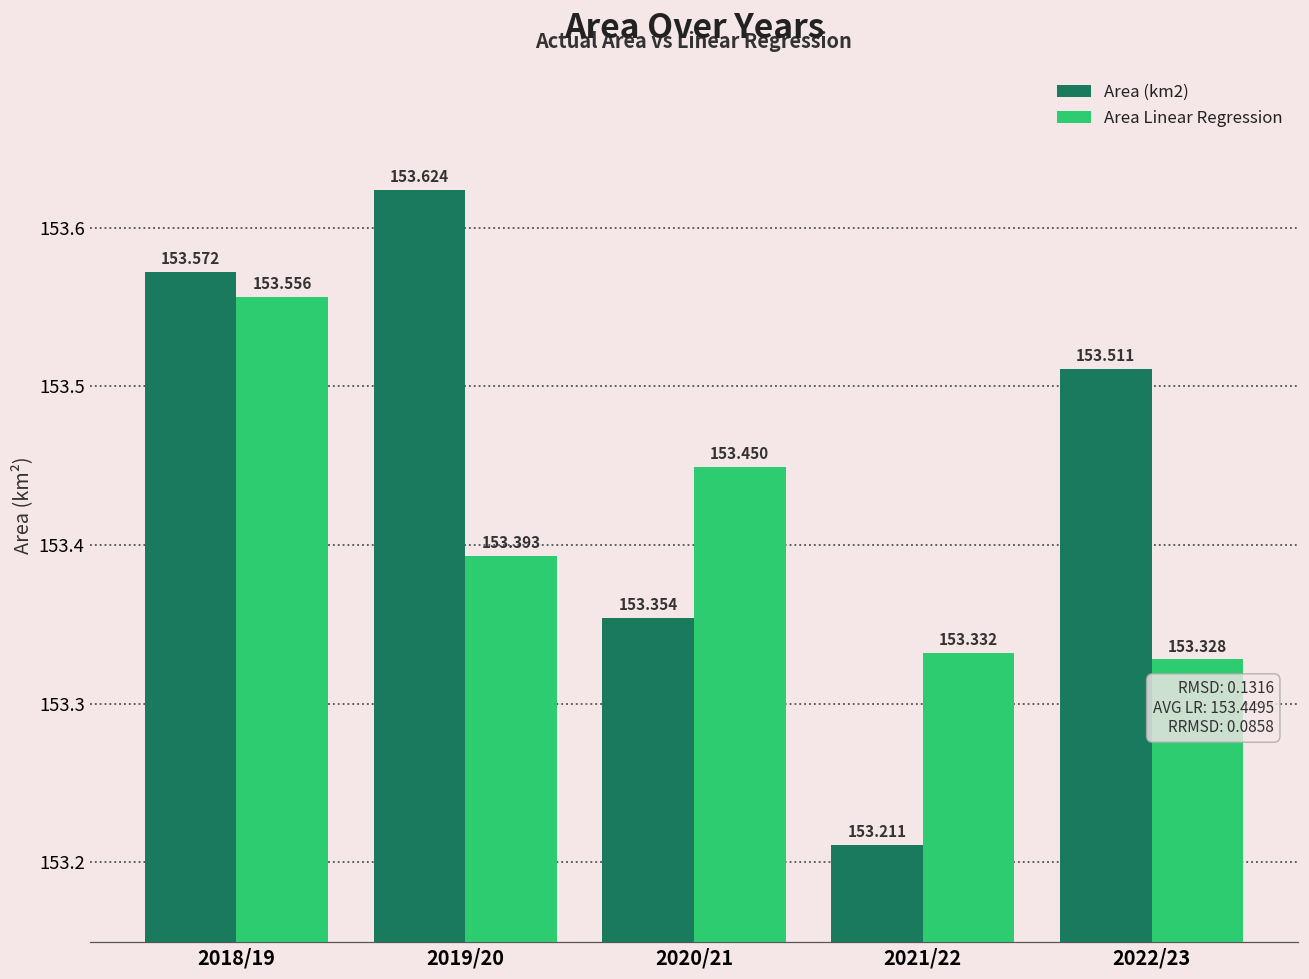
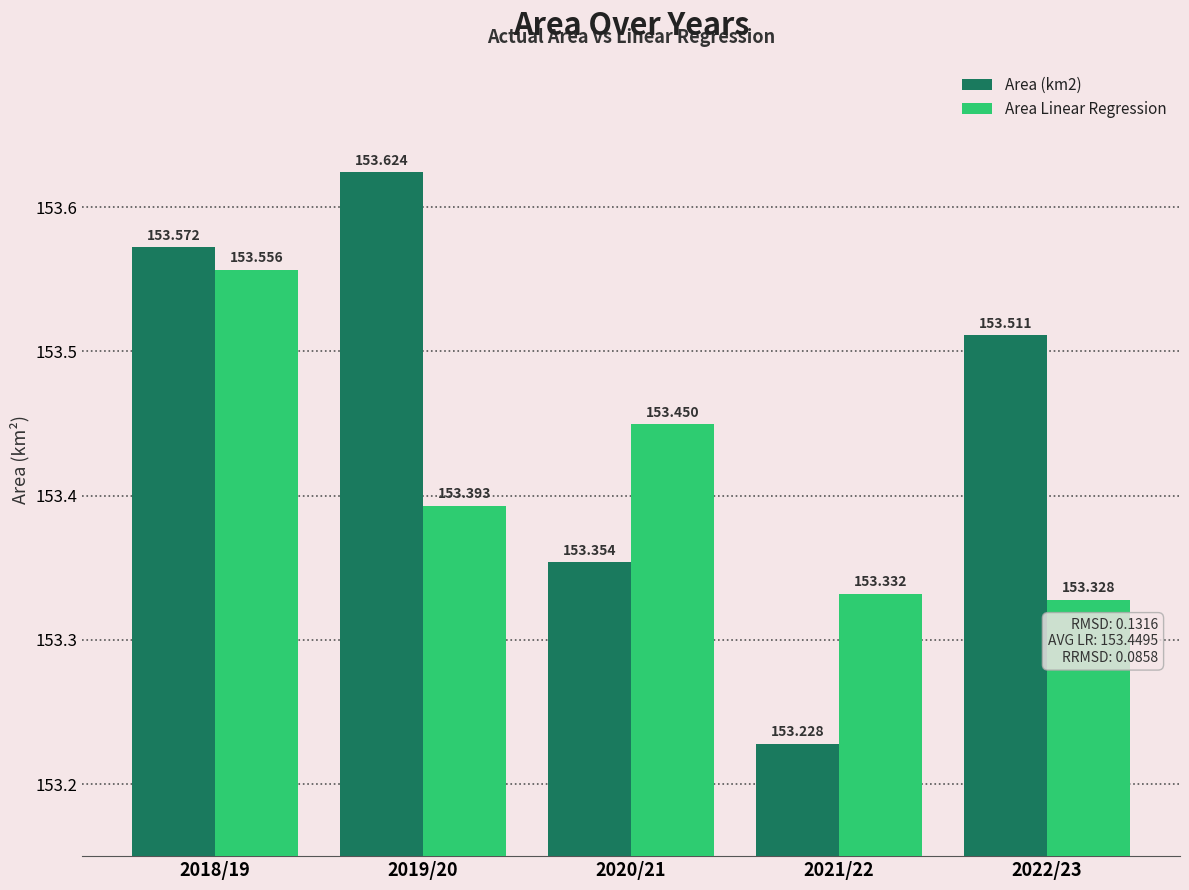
Area (km2), 2021/22: 153.211 -> 153.228
